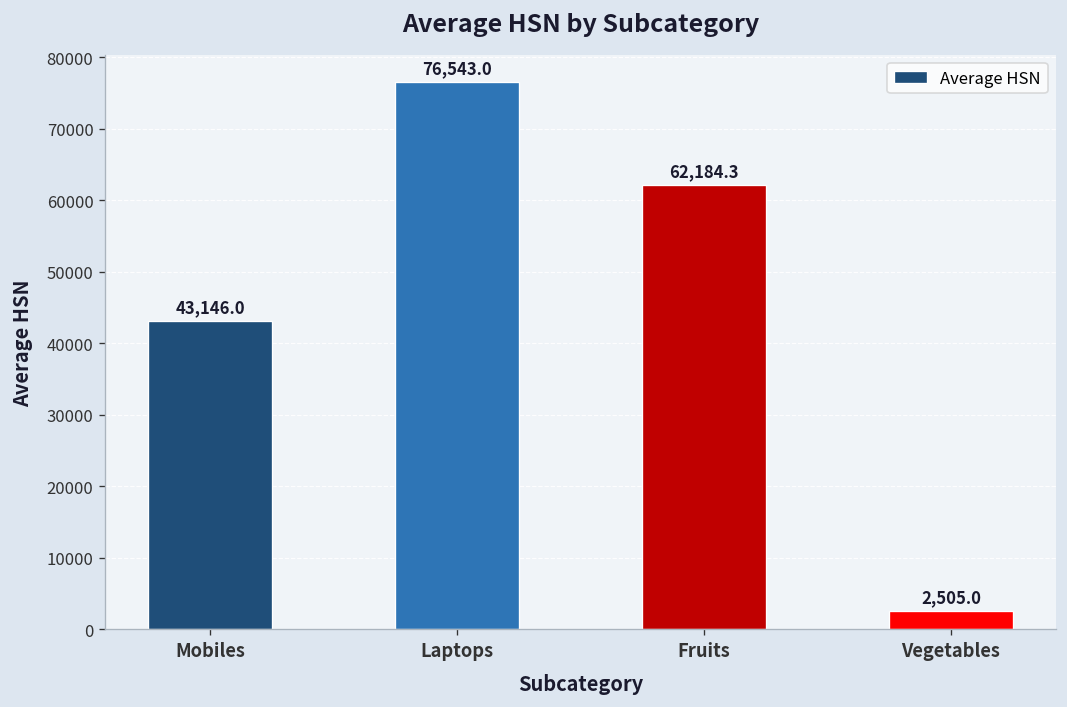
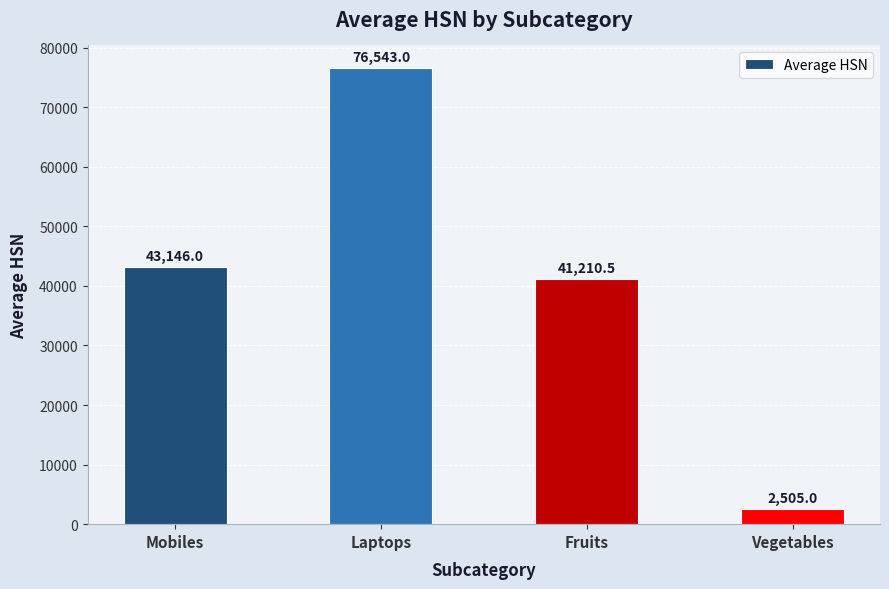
Fruits: 62,184.3 -> 41,210.5
